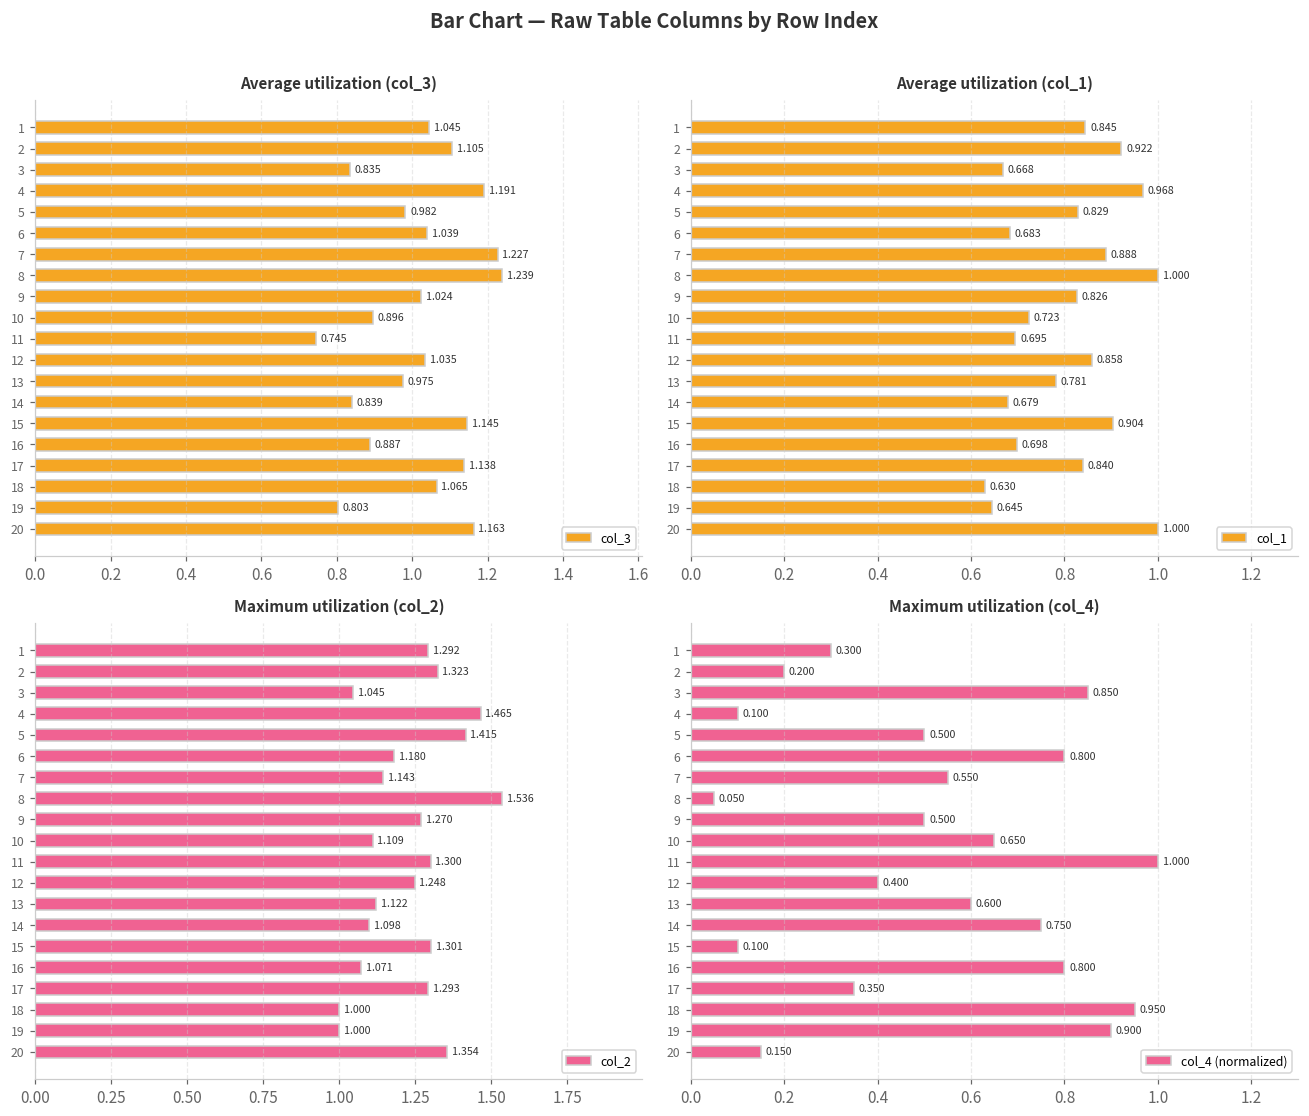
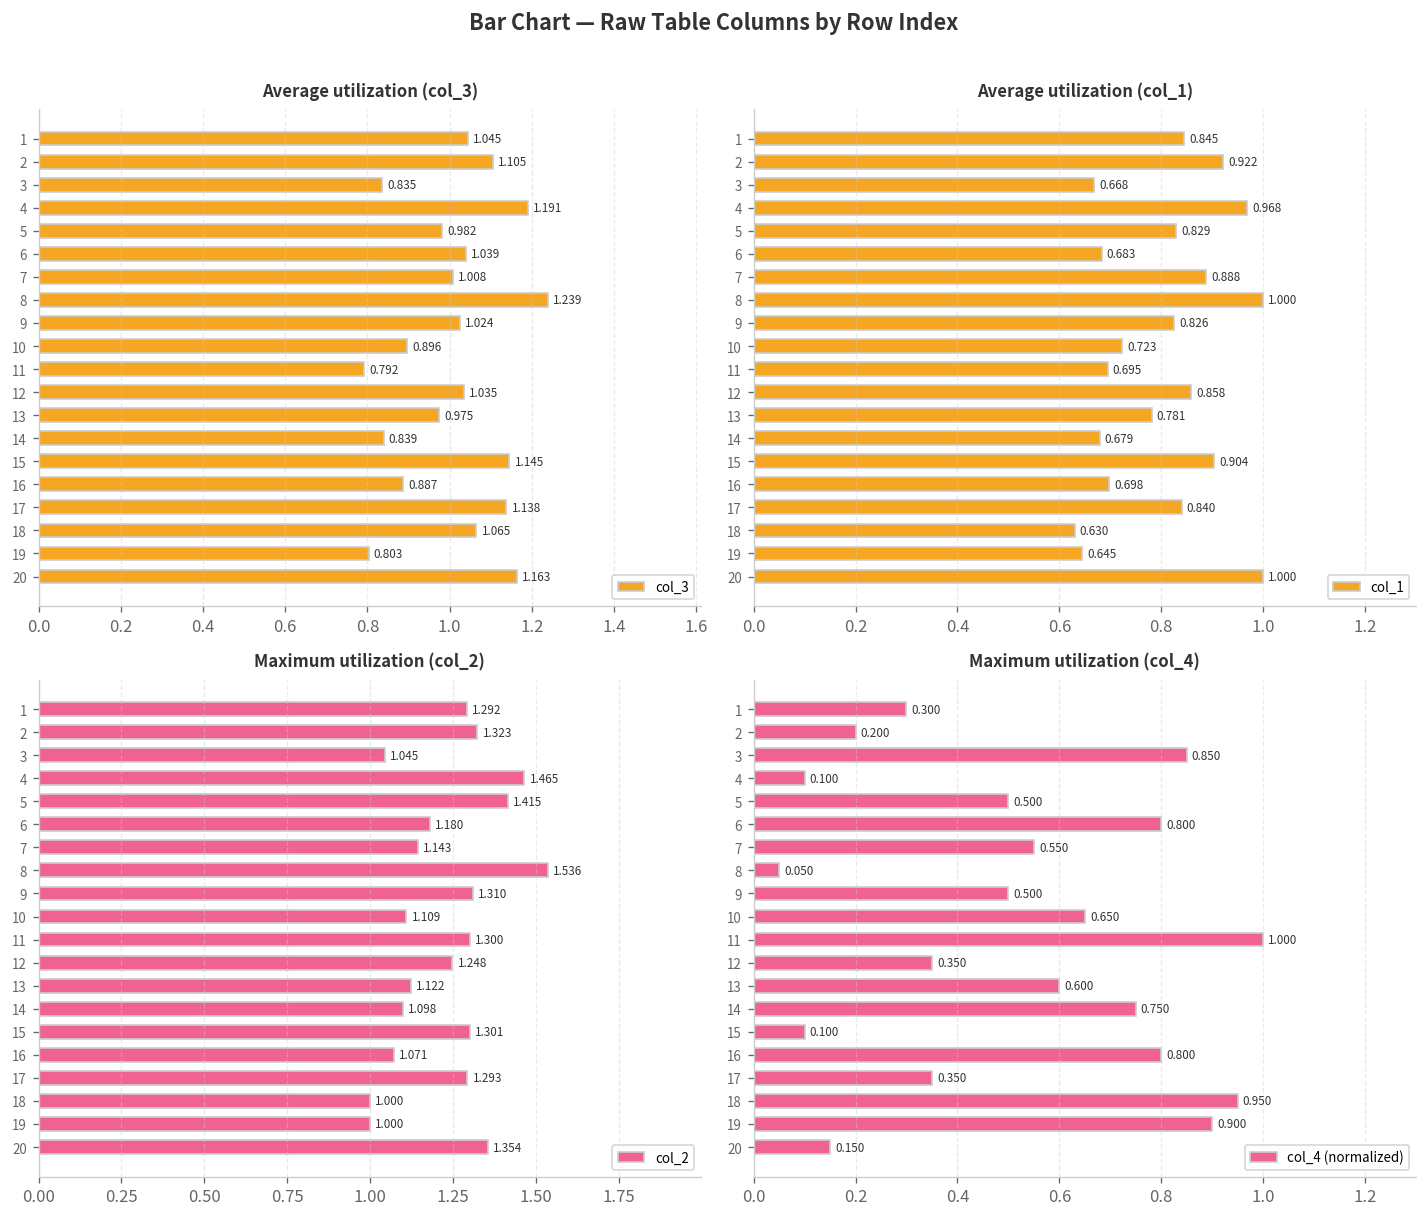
Average utilization (col_3), 7: 1.227 -> 1.008
Average utilization (col_3), 11: 0.745 -> 0.792
Maximum utilization (col_2), 9: 1.270 -> 1.310
Maximum utilization (col_4), 12: 0.400 -> 0.350
